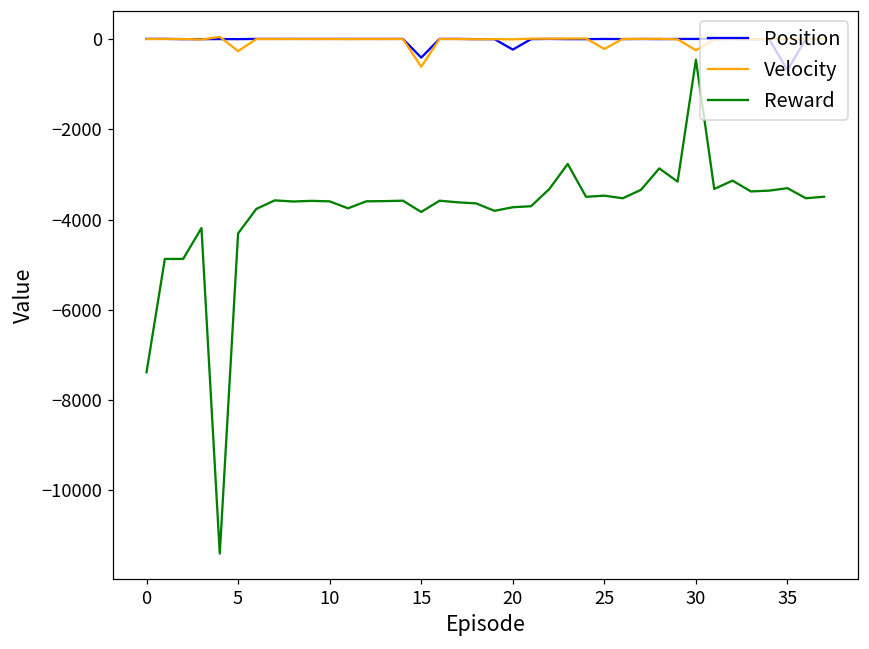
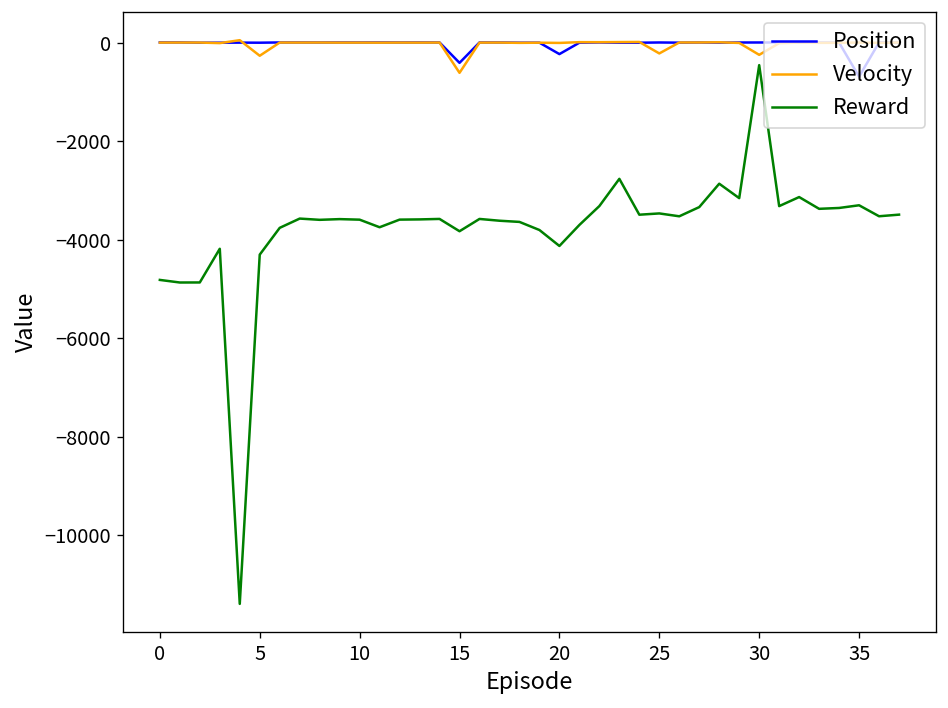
Reward, 0: -7400 -> -4800
Reward, 20: -3700 -> -4100
